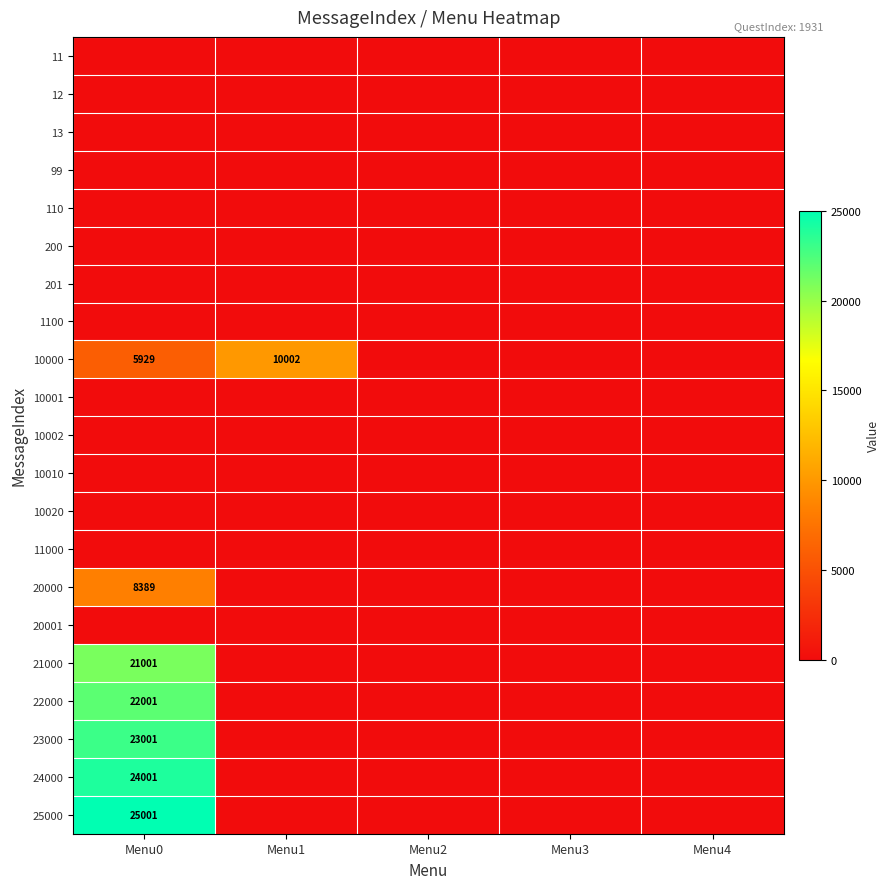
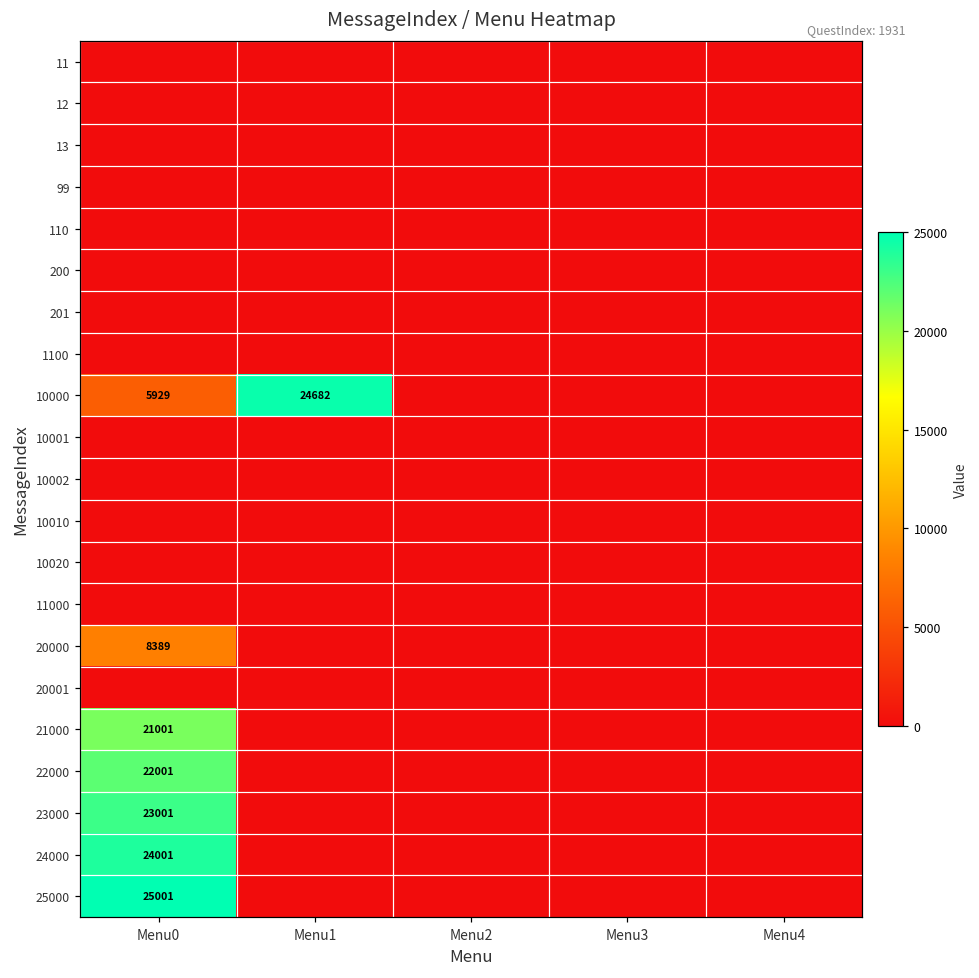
10000, Menu1: 10002 -> 24682
